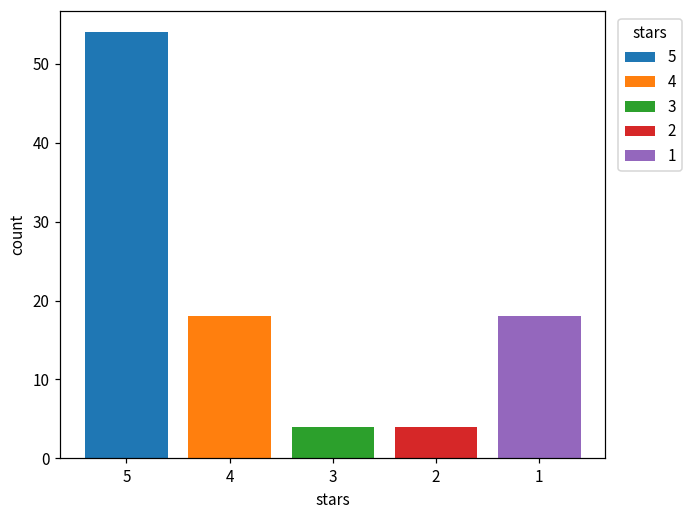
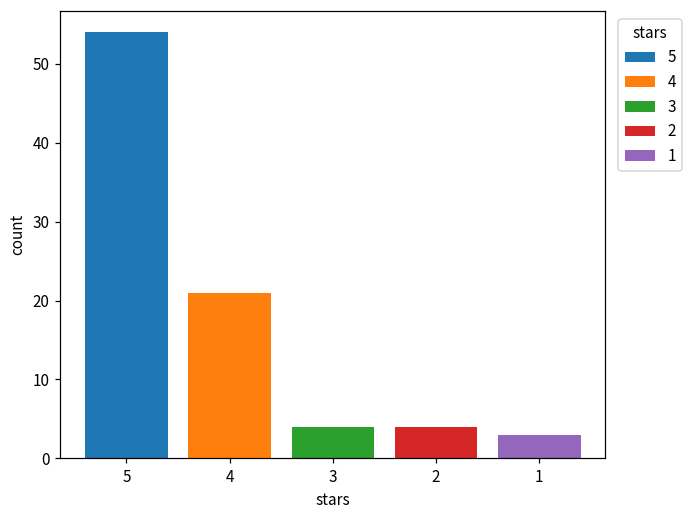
4: 18 -> 21
1: 18 -> 3
